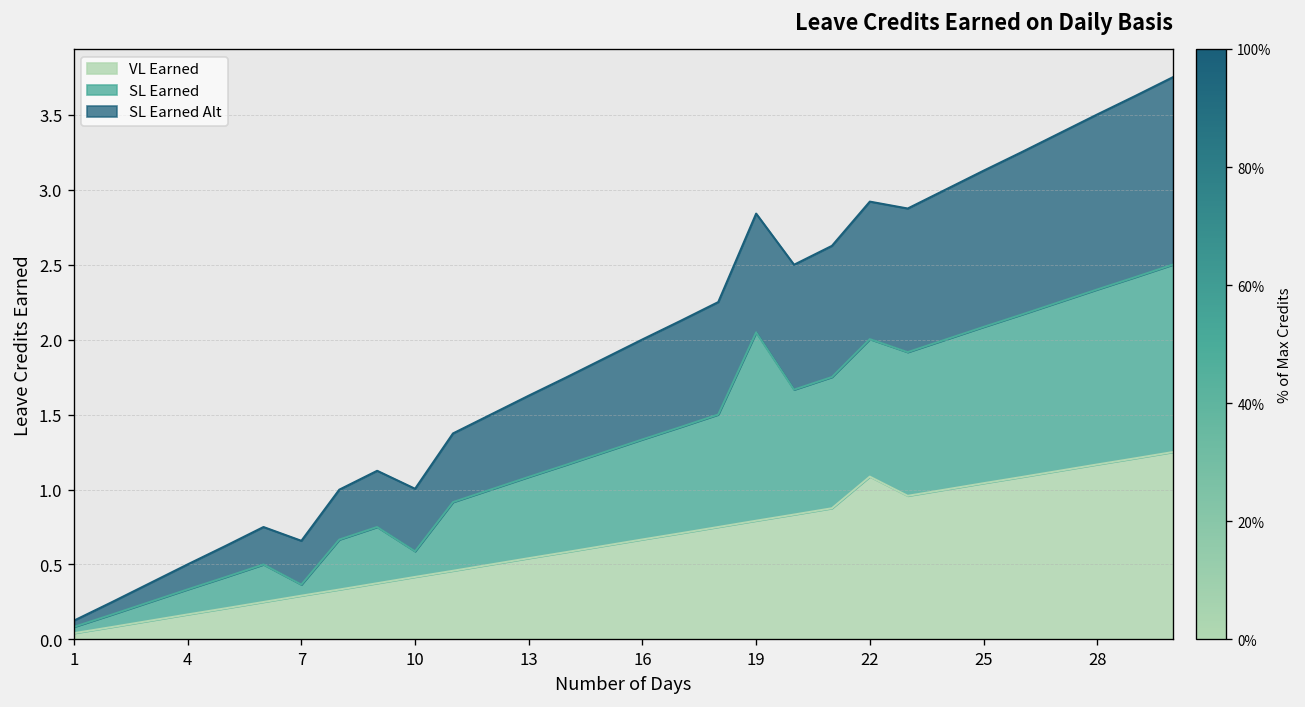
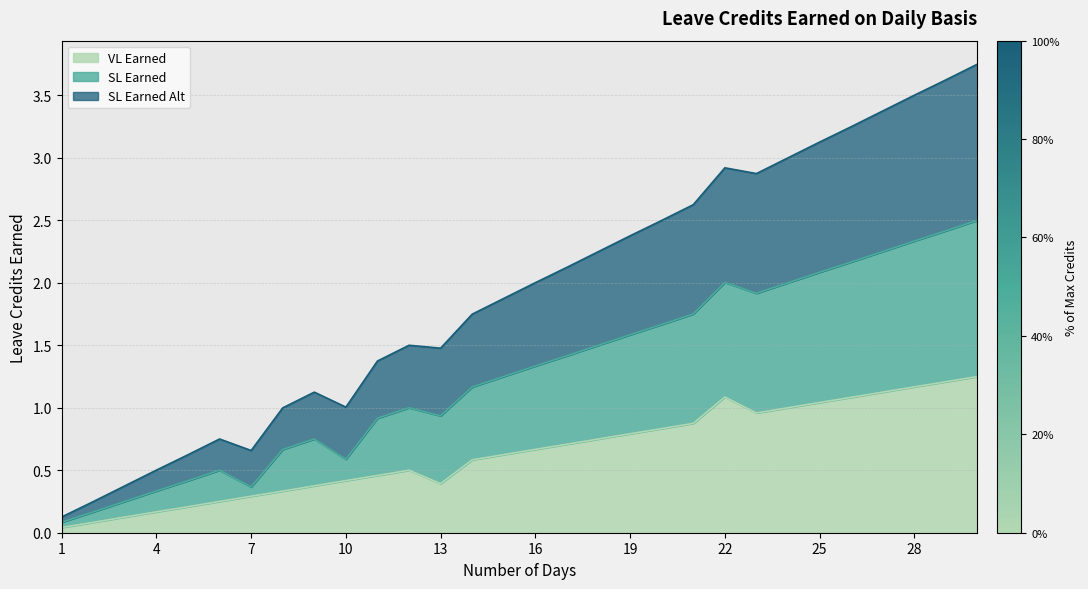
VL Earned, 13: 0.54 -> 0.39
SL Earned, 19: 1.26 -> 0.79
